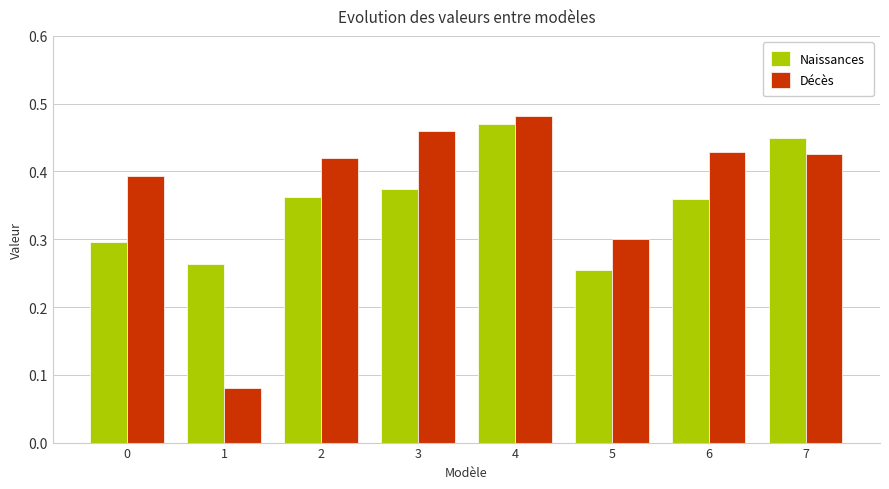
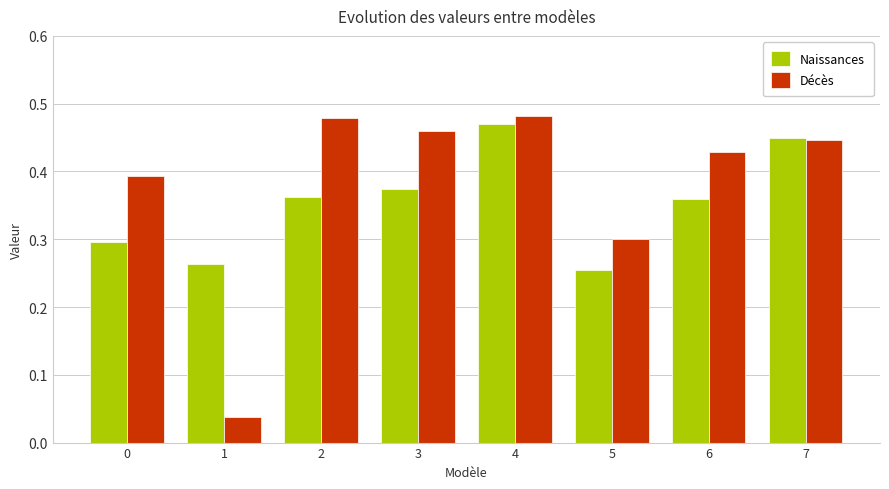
Décès, 1: 0.08 -> 0.04
Décès, 2: 0.42 -> 0.48
Décès, 7: 0.43 -> 0.45
